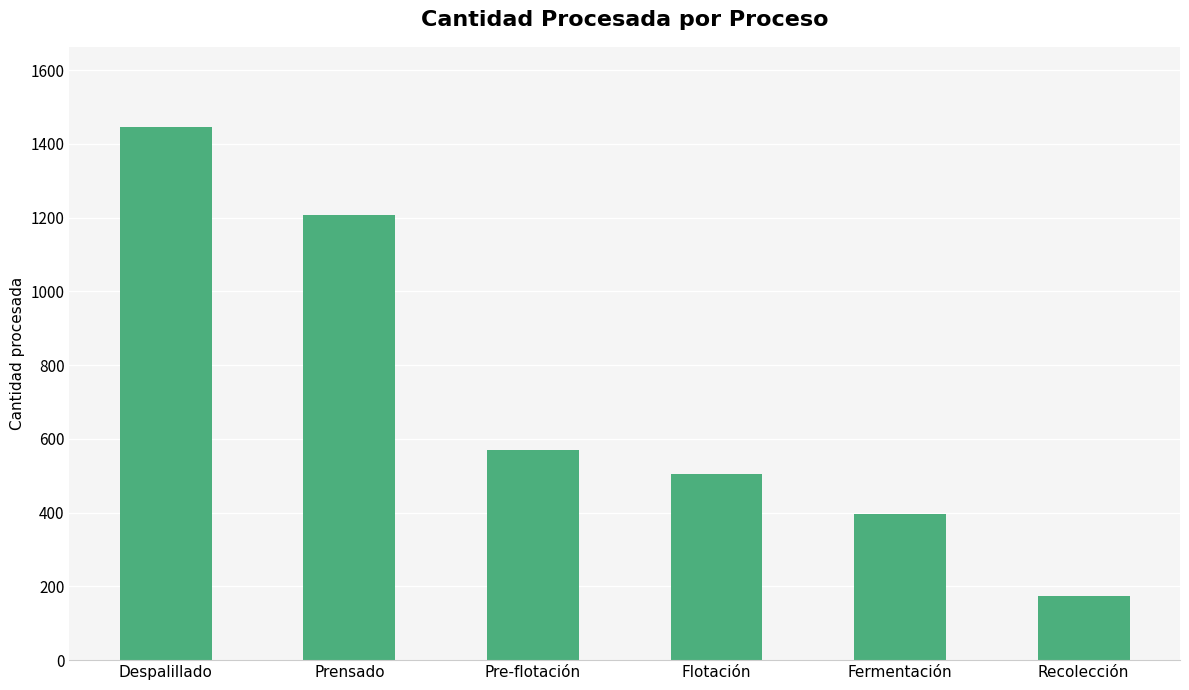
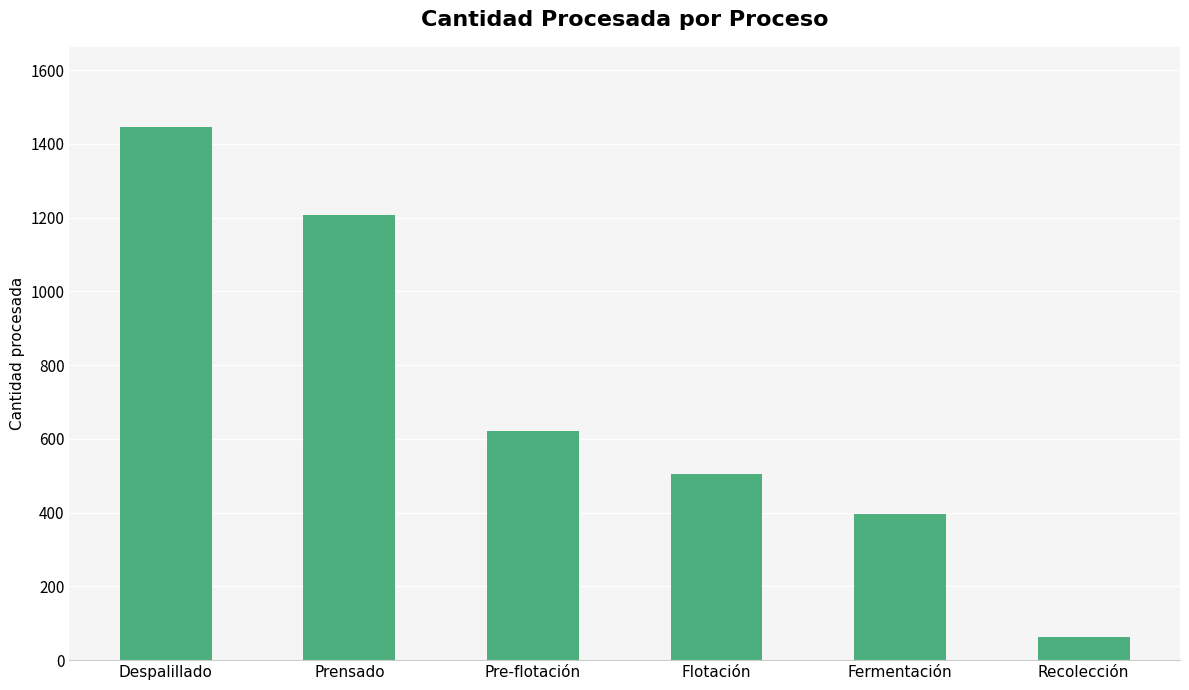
Pre-flotación: 570 -> 620
Recolección: 170 -> 60
